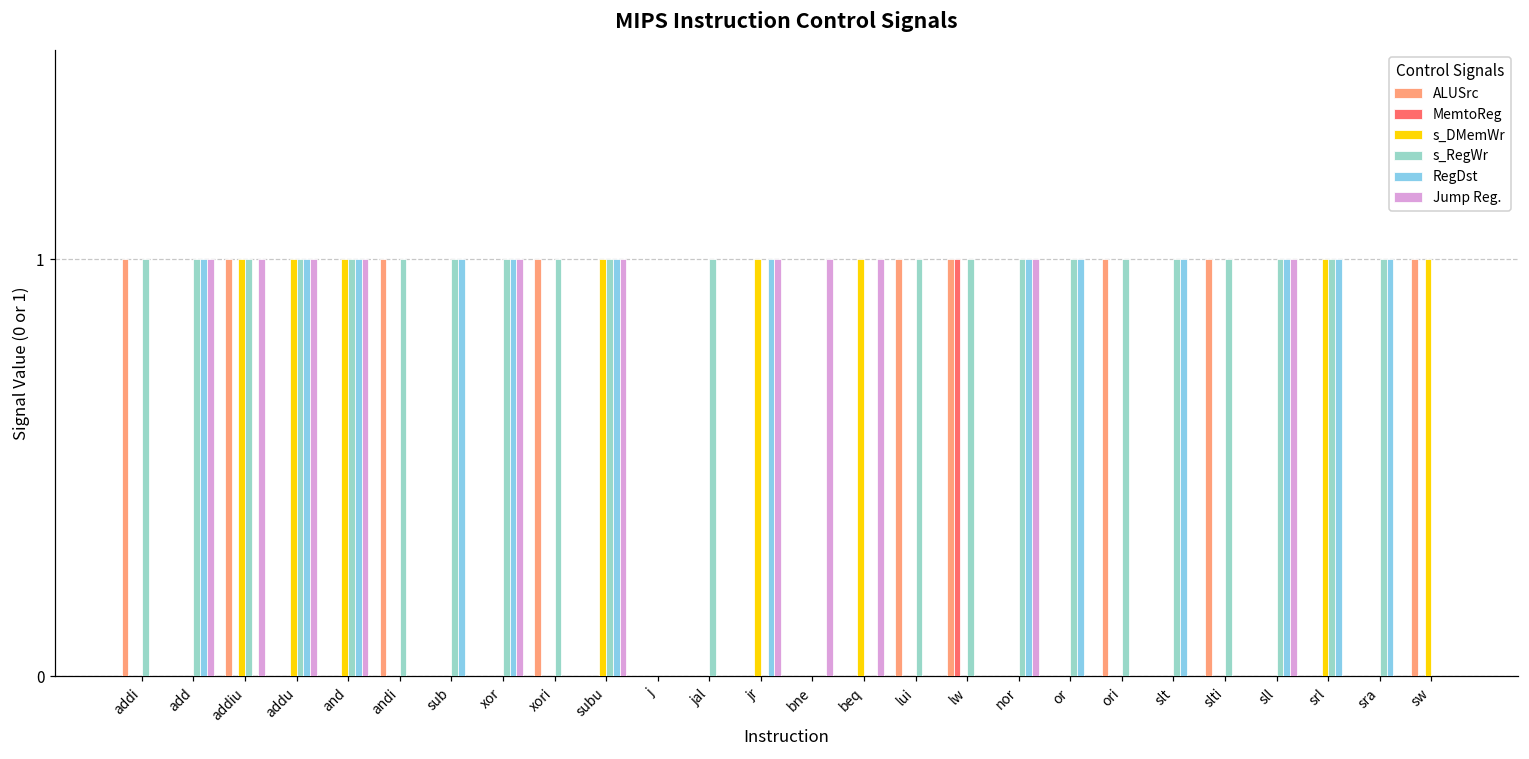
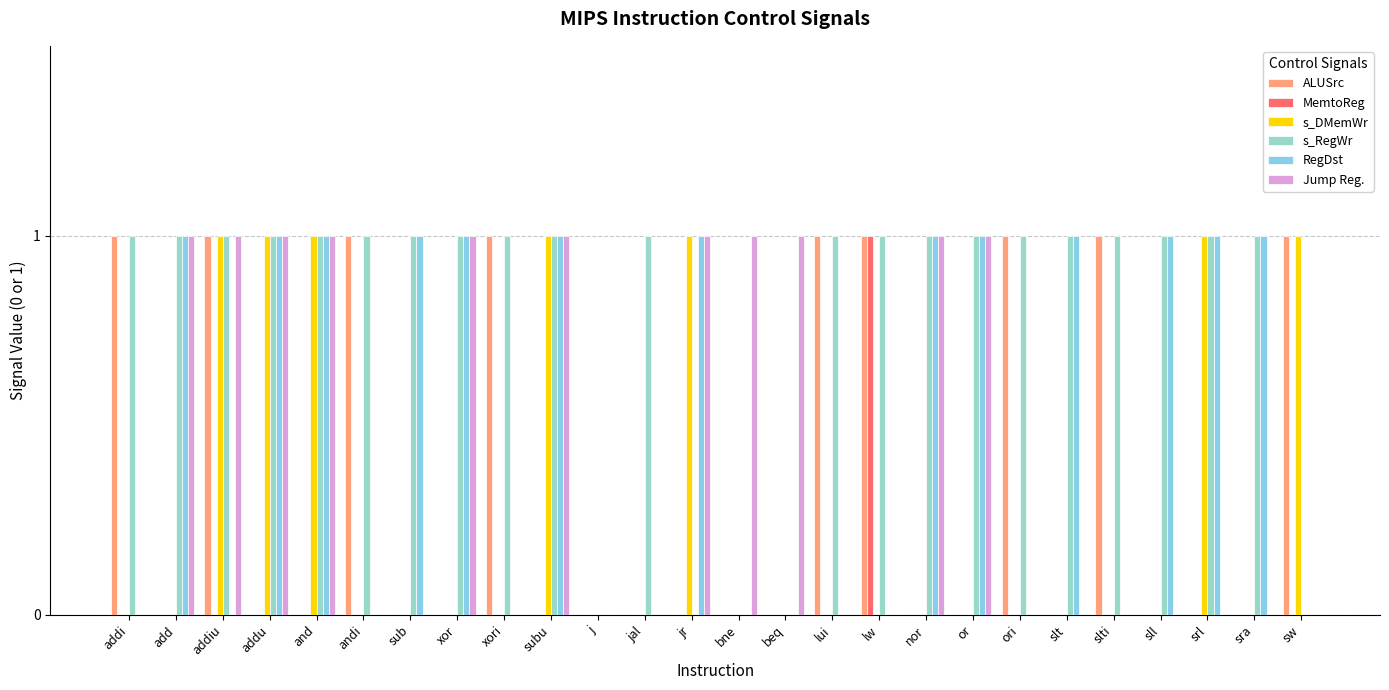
s_DMemWr, beq: 1 -> 0
Jump Reg., or: 0 -> 1
Jump Reg., sll: 1 -> 0
